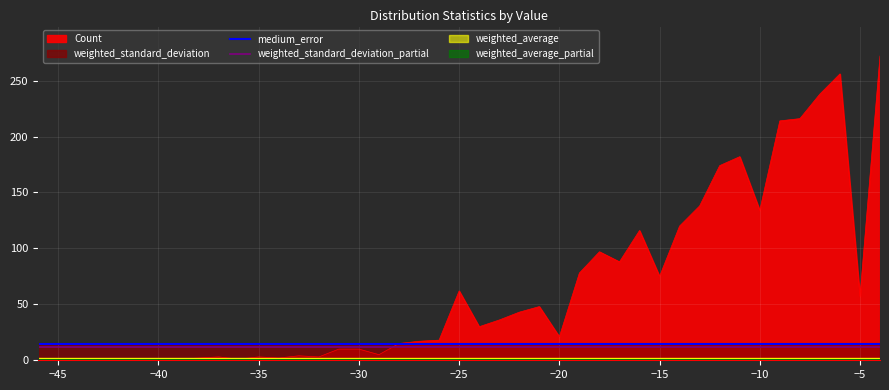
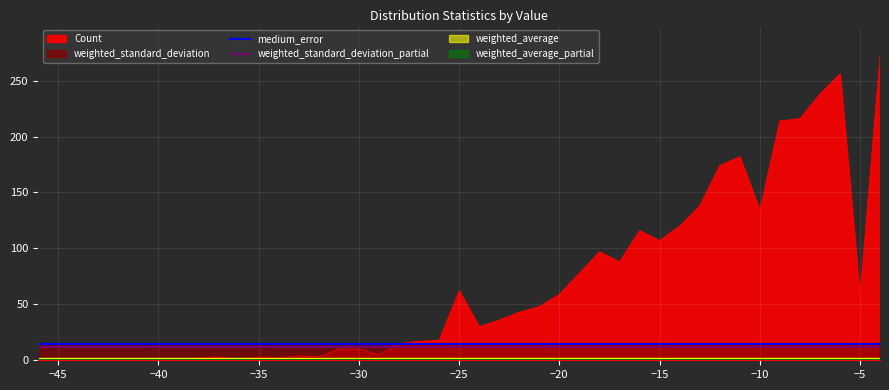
Count, −20: 21 -> 59
Count, −15: 75 -> 107
